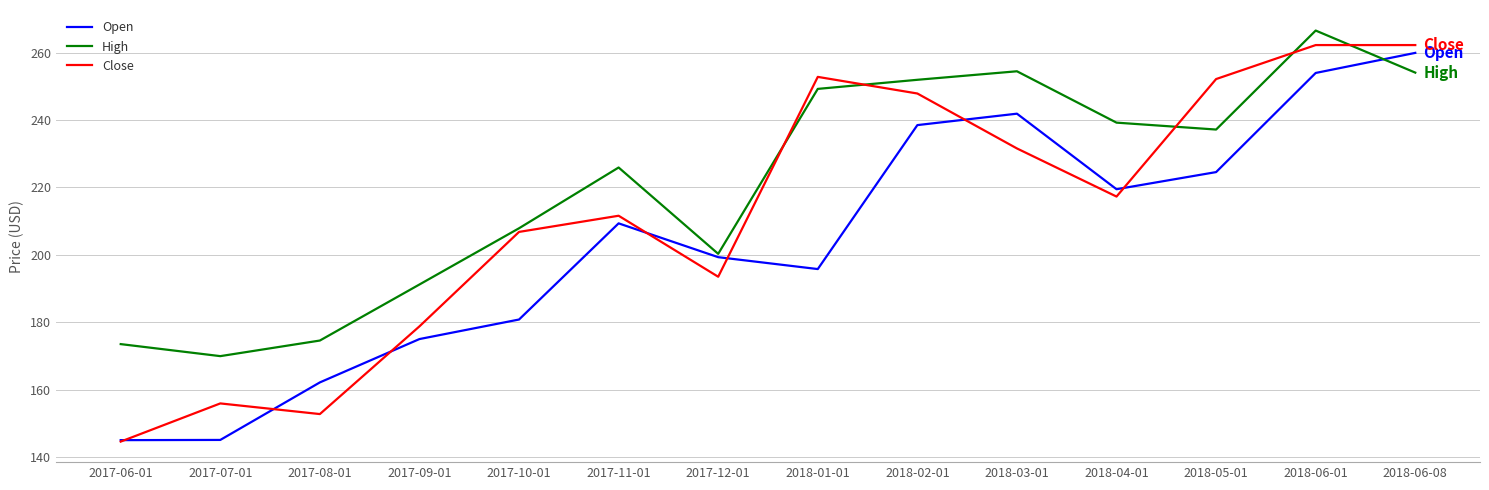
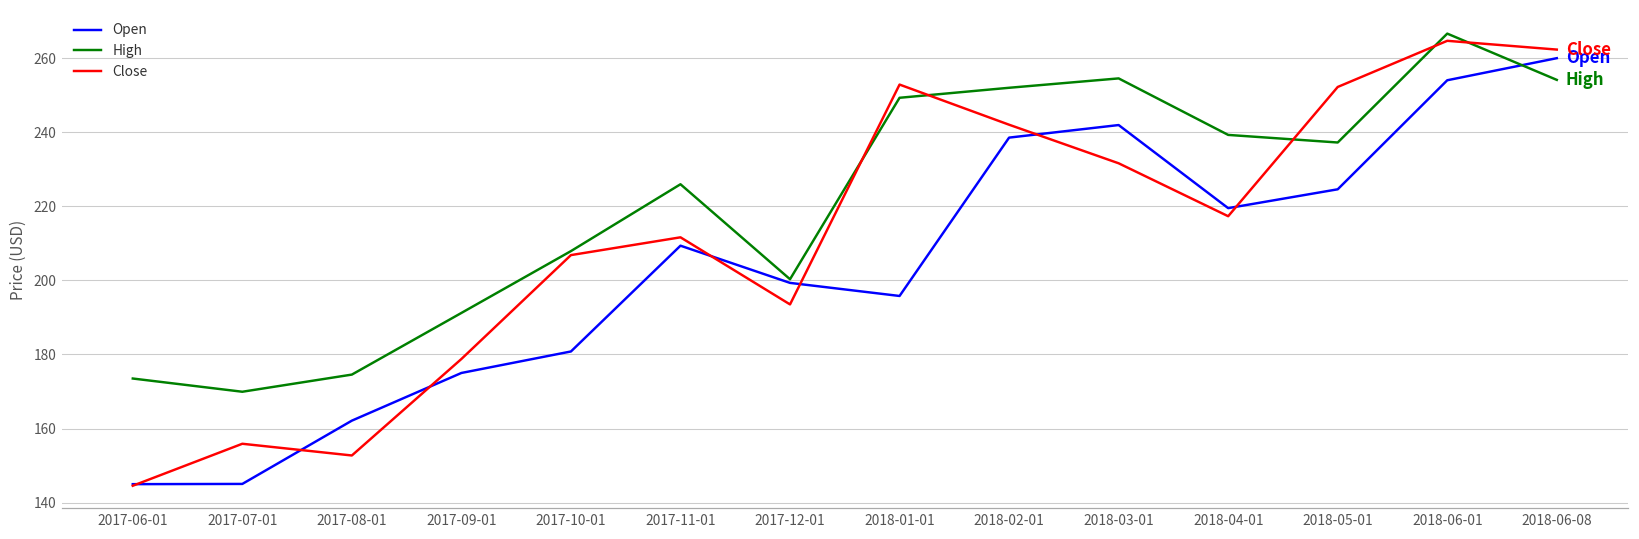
Close, 2018-02-01: 248 -> 242
Close, 2018-06-01: 262 -> 265
